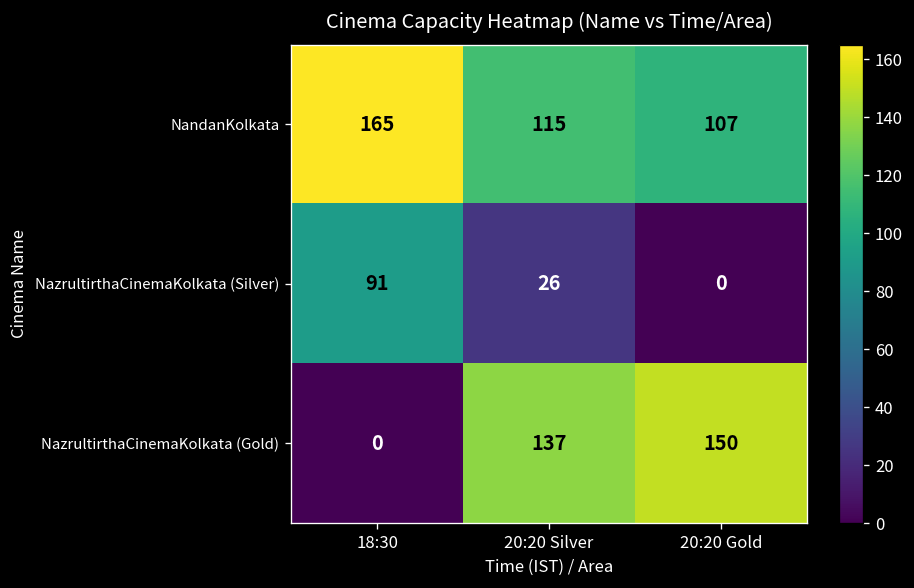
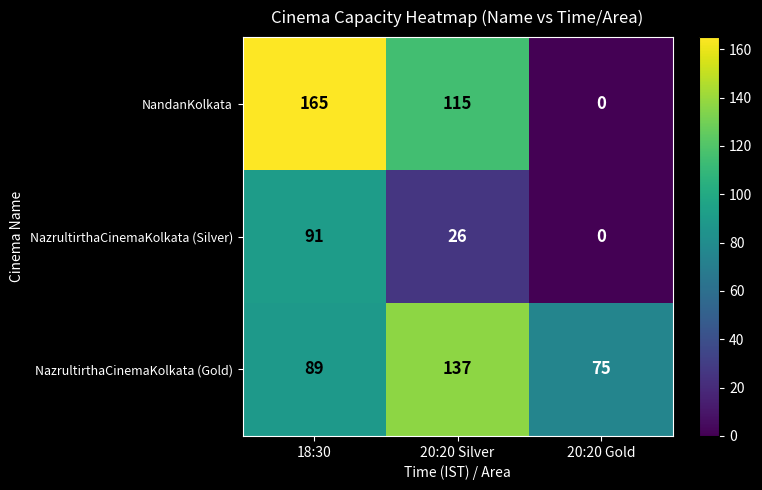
NandanKolkata, 20:20 Gold: 107 -> 0
NazrultirthaCinemaKolkata (Gold), 18:30: 0 -> 89
NazrultirthaCinemaKolkata (Gold), 20:20 Gold: 150 -> 75
